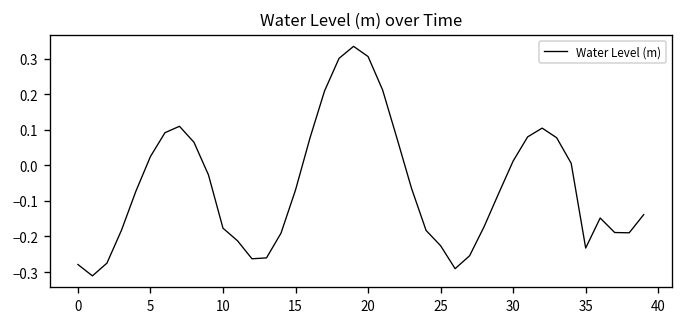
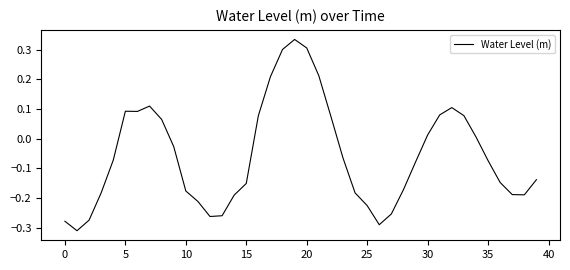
5: 0.02 -> 0.09
15: -0.07 -> -0.15
35: -0.23 -> -0.07
